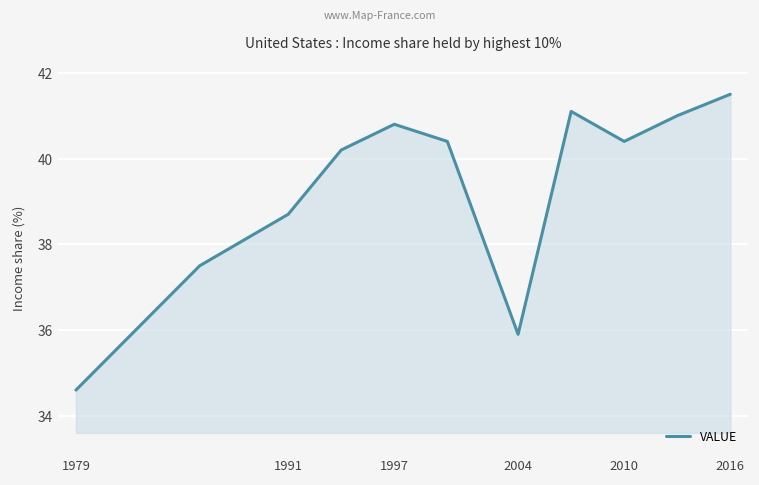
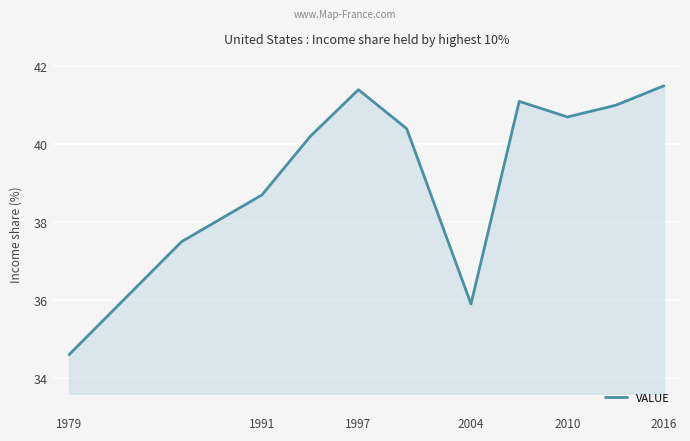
1997: 40.8 -> 41.4
2010: 40.4 -> 40.7
